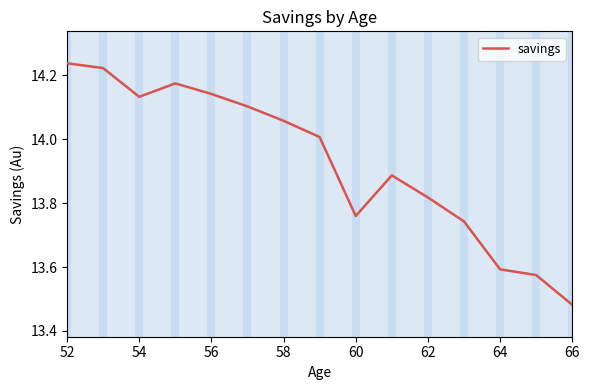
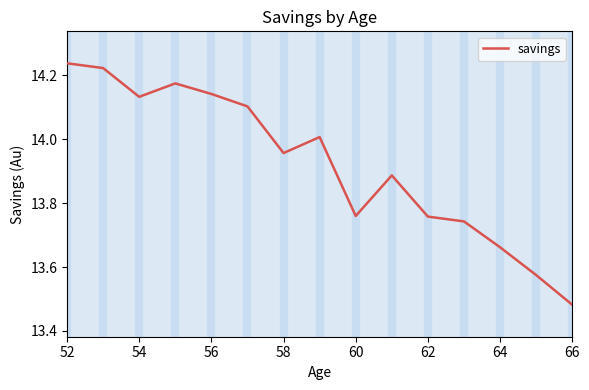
58: 14.06 -> 13.96
62: 13.82 -> 13.76
64: 13.59 -> 13.66
